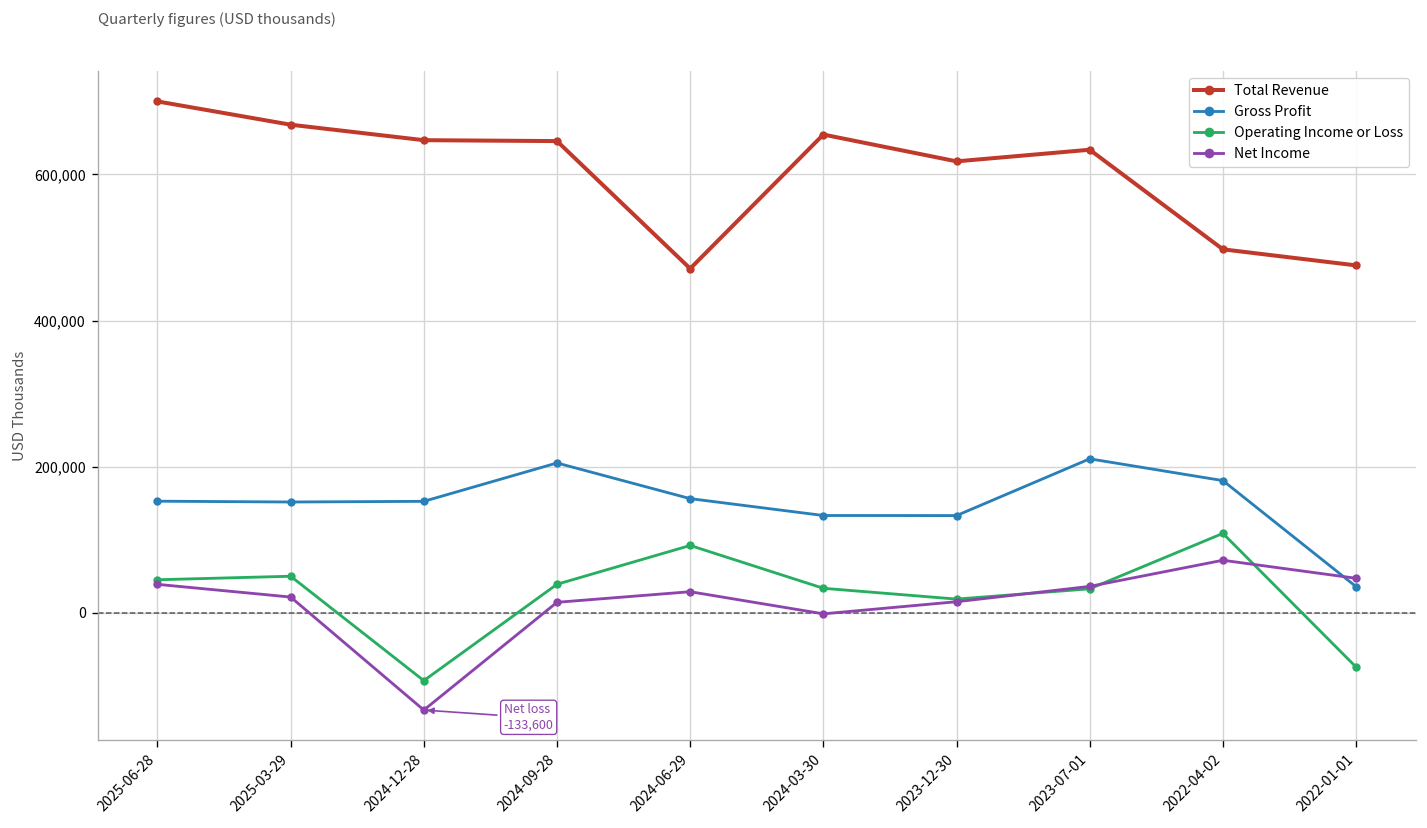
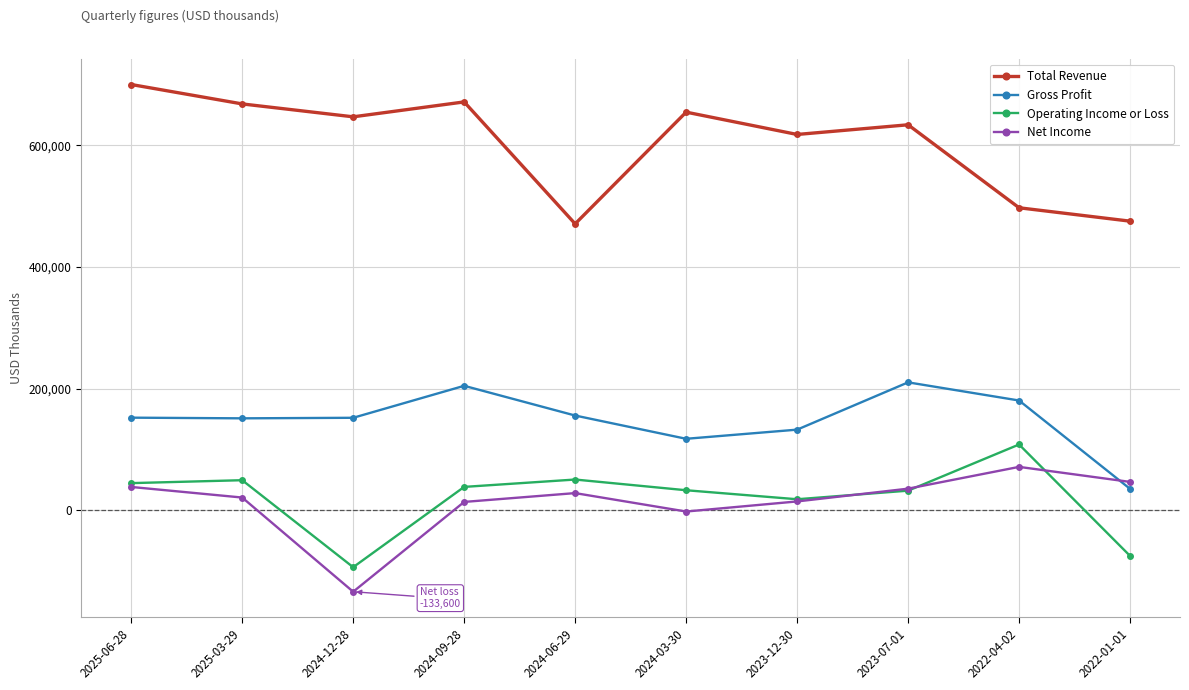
Total Revenue, 2024-09-28: 650,000 -> 670,000
Operating Income or Loss, 2024-06-29: 90,000 -> 50,000
Gross Profit, 2024-03-30: 130,000 -> 120,000
